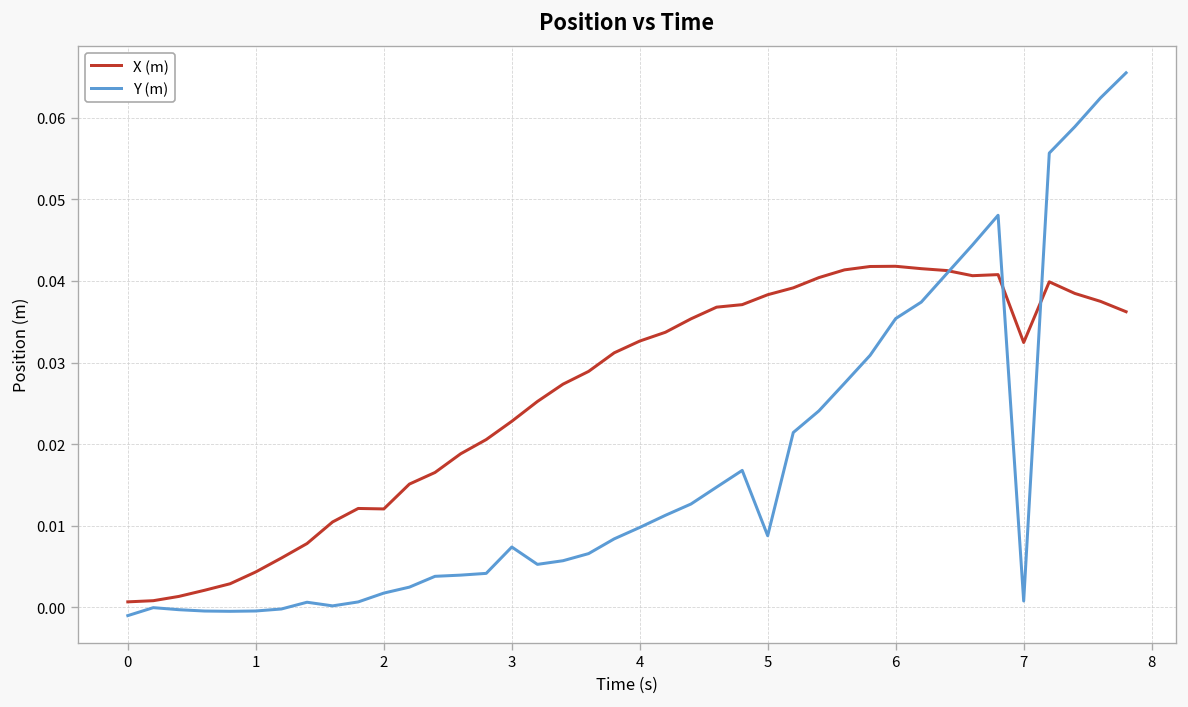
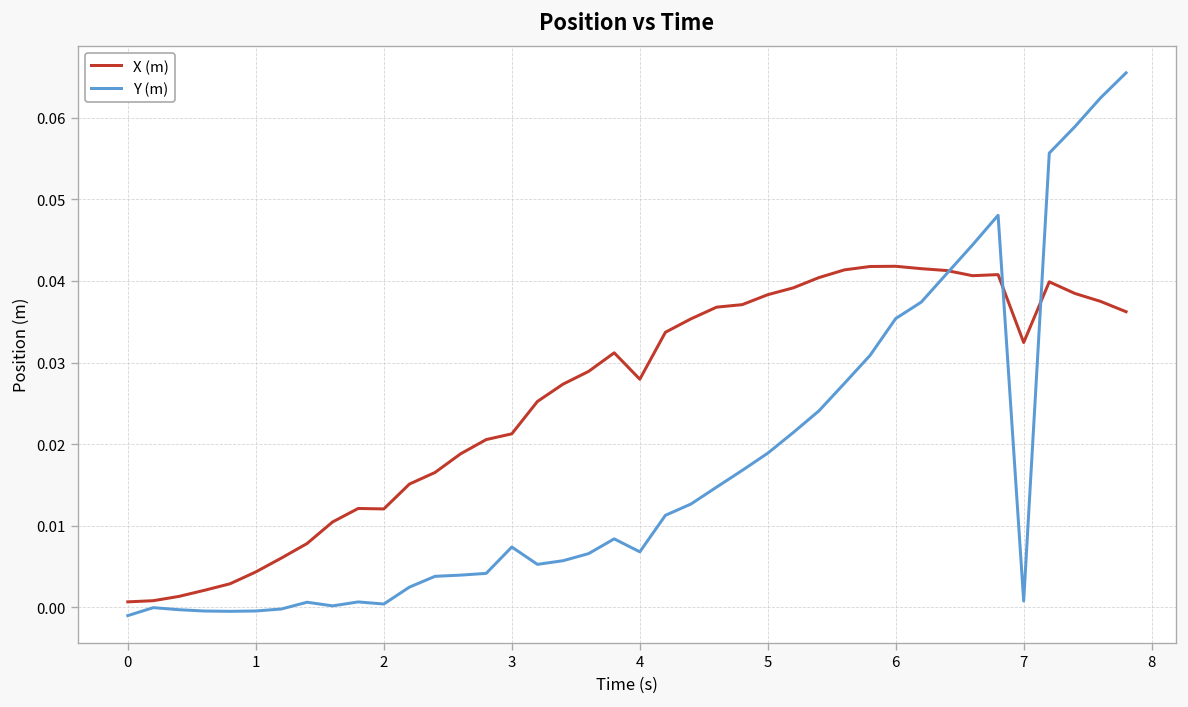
Y (m), 2: 0.002 -> 0.000
X (m), 3: 0.023 -> 0.021
X (m), 4: 0.033 -> 0.028
Y (m), 4: 0.010 -> 0.007
Y (m), 5: 0.009 -> 0.019
